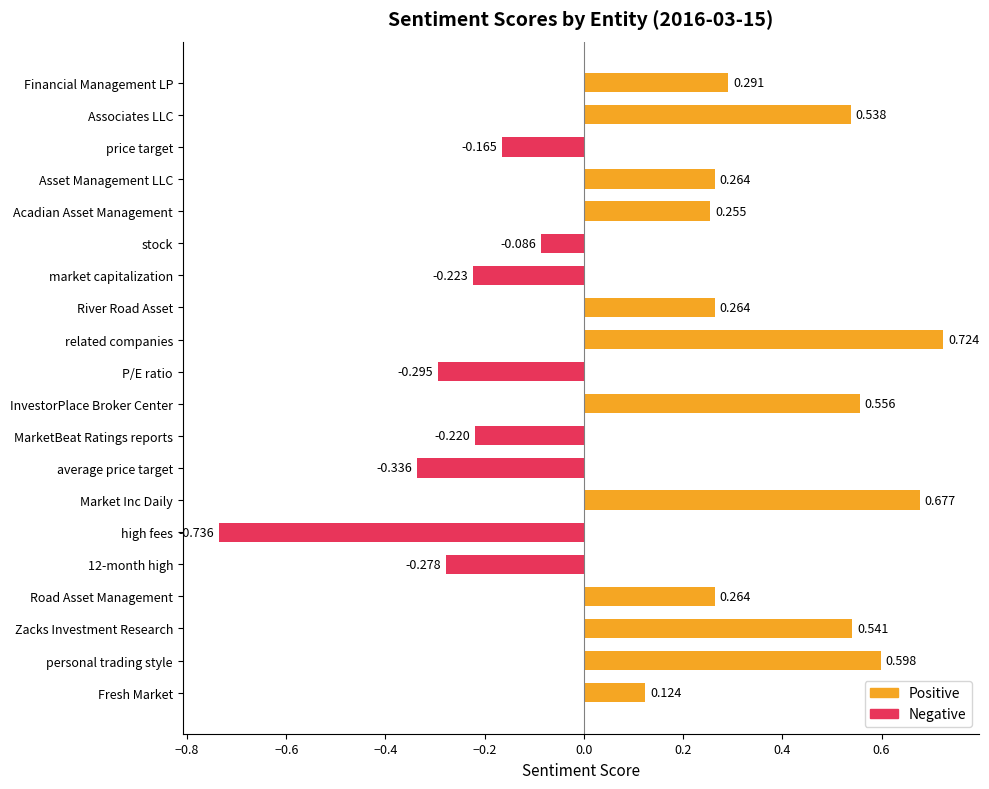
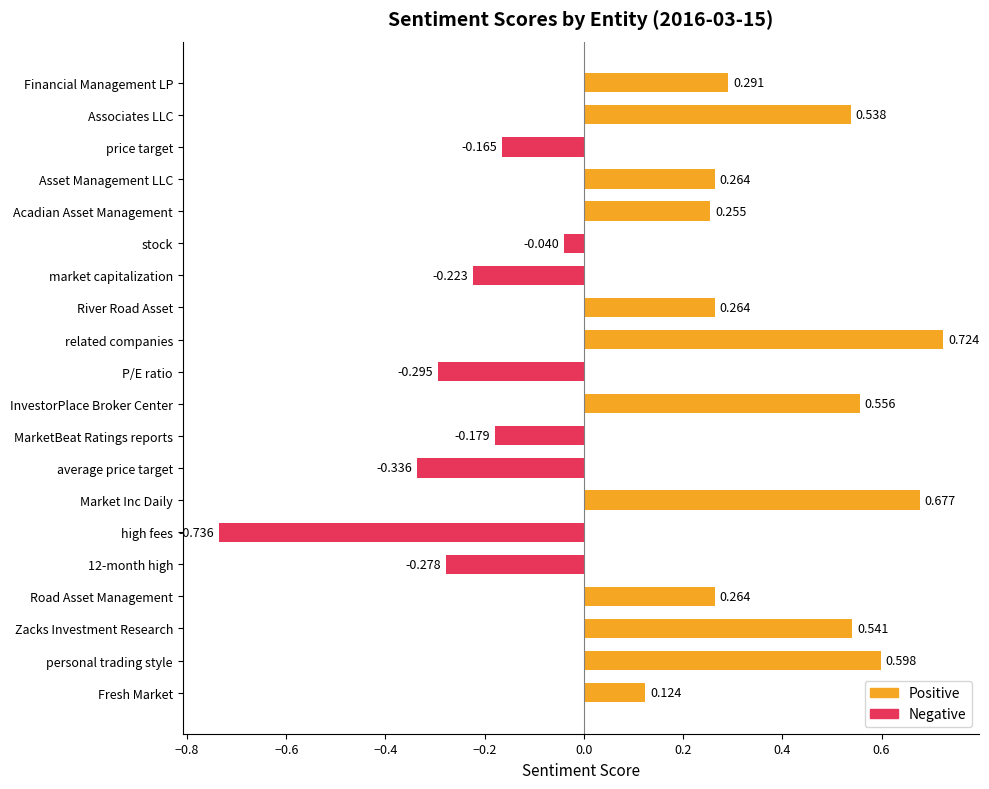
Negative, stock: -0.086 -> -0.040
Negative, MarketBeat Ratings reports: -0.220 -> -0.179
